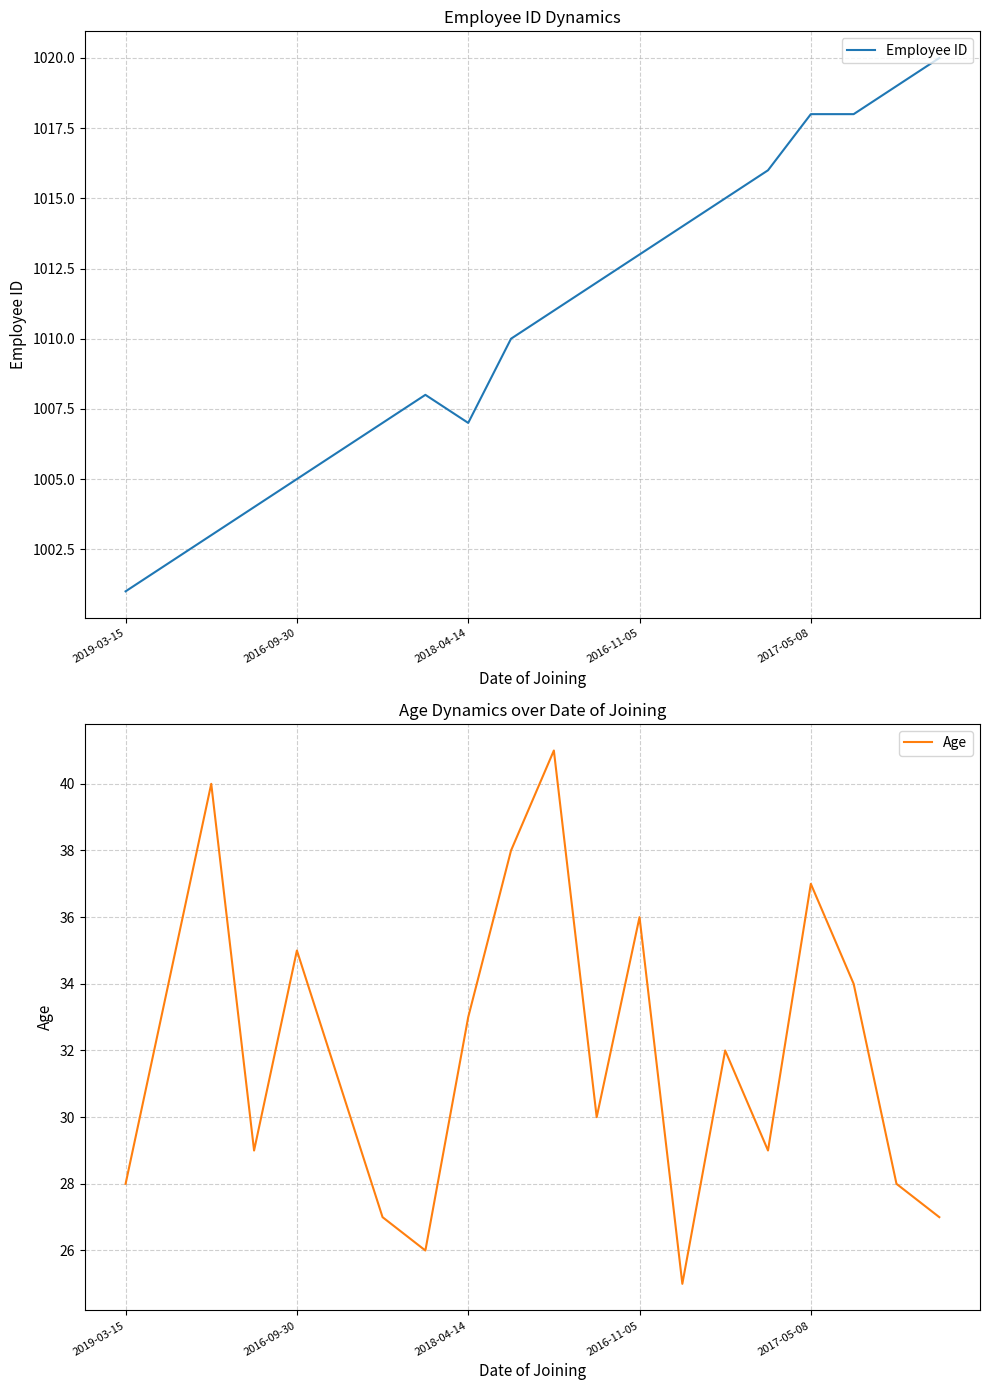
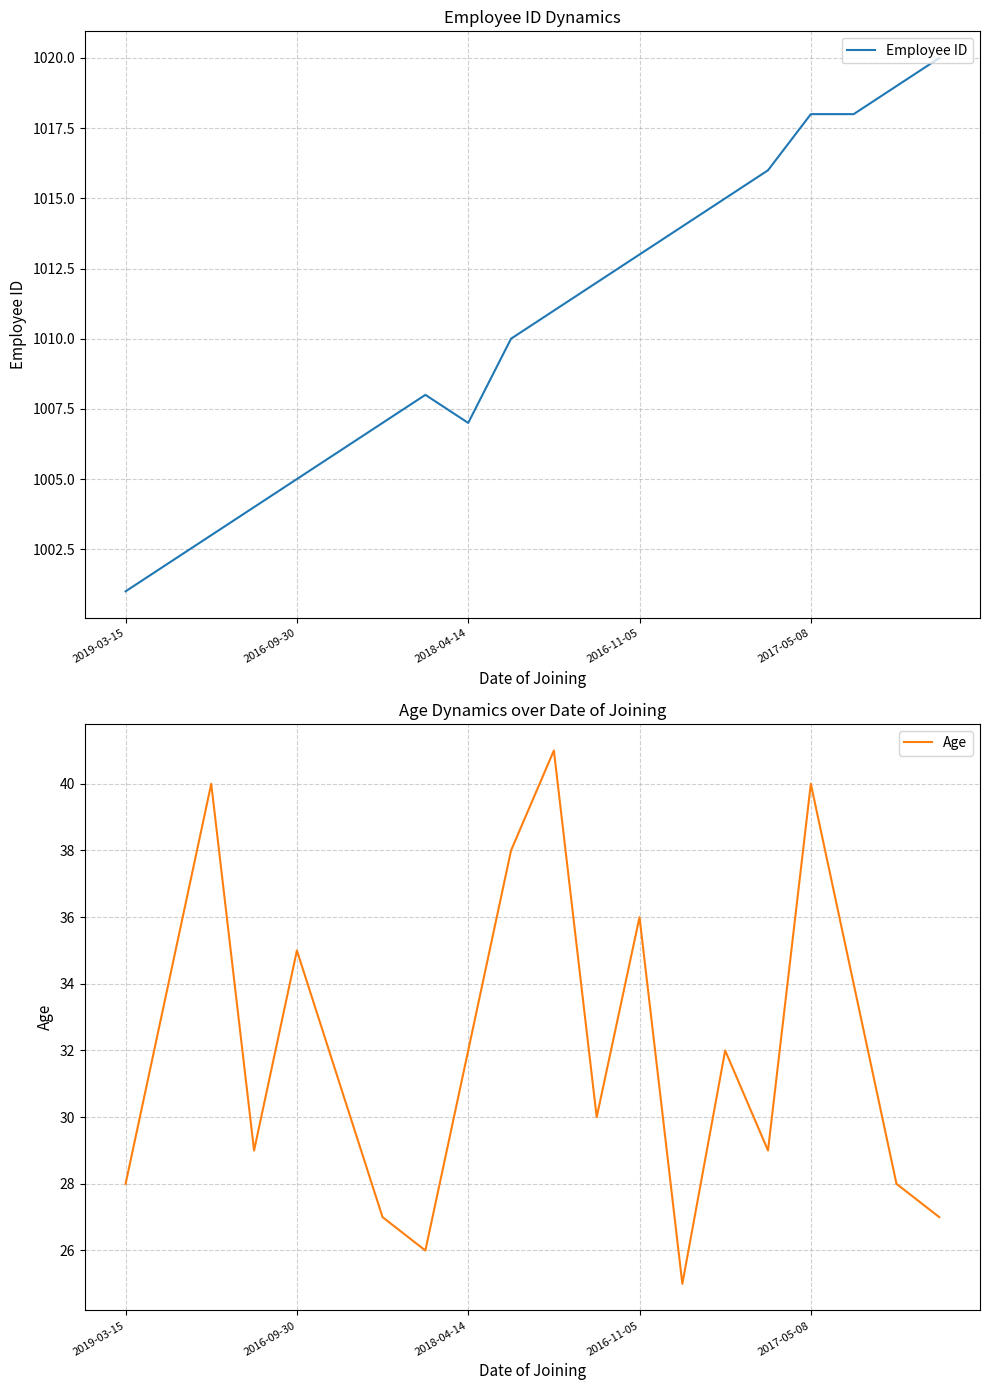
Age Dynamics over Date of Joining, 2018-04-14: 33 -> 32
Age Dynamics over Date of Joining, 2017-05-08: 37 -> 40
